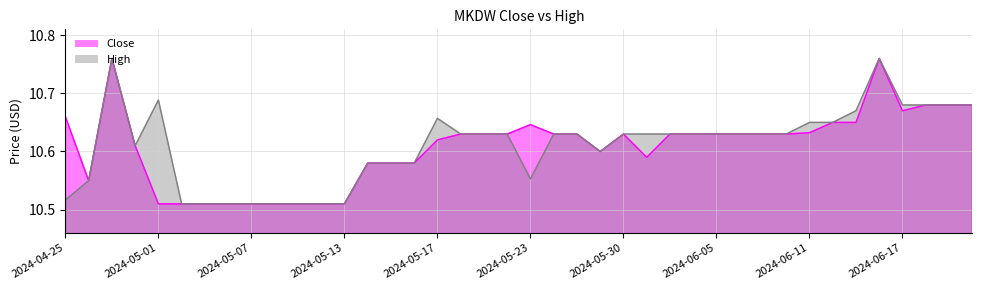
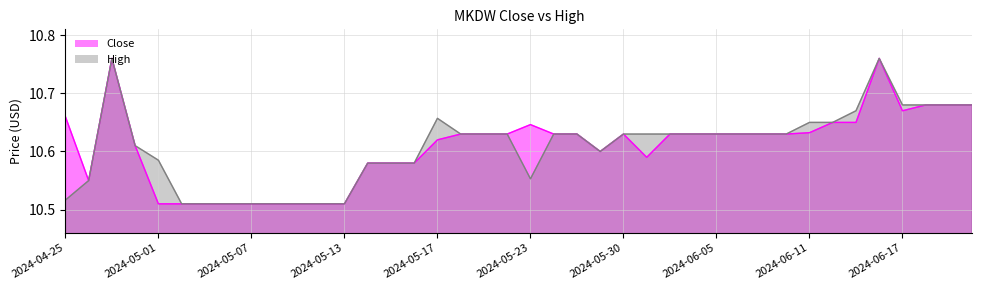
High, 2024-05-01: 10.69 -> 10.59
